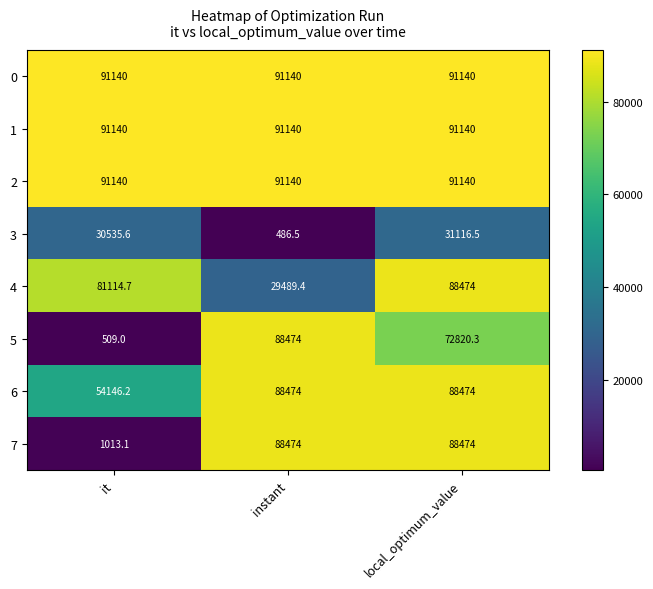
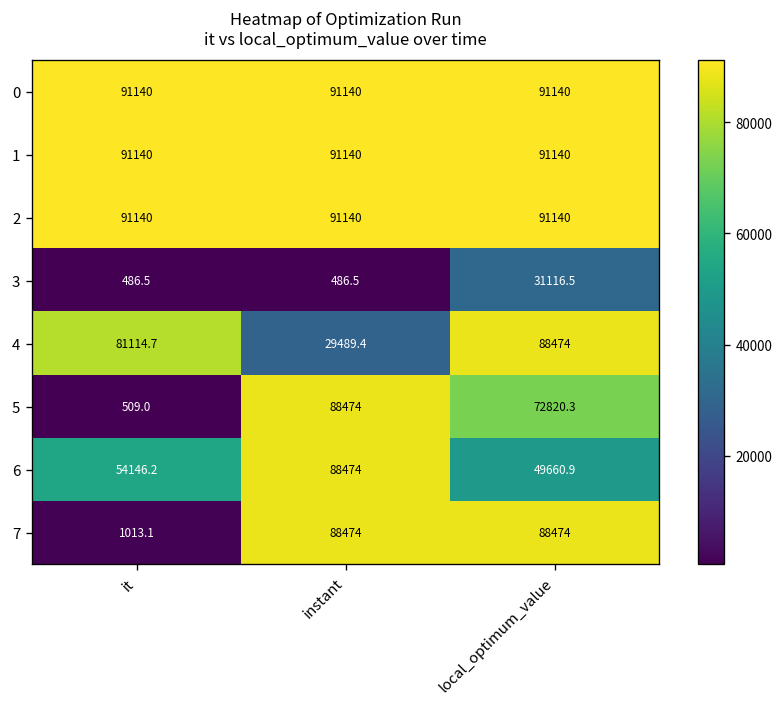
3, it: 30535.6 -> 486.5
6, local_optimum_value: 88474 -> 49660.9
